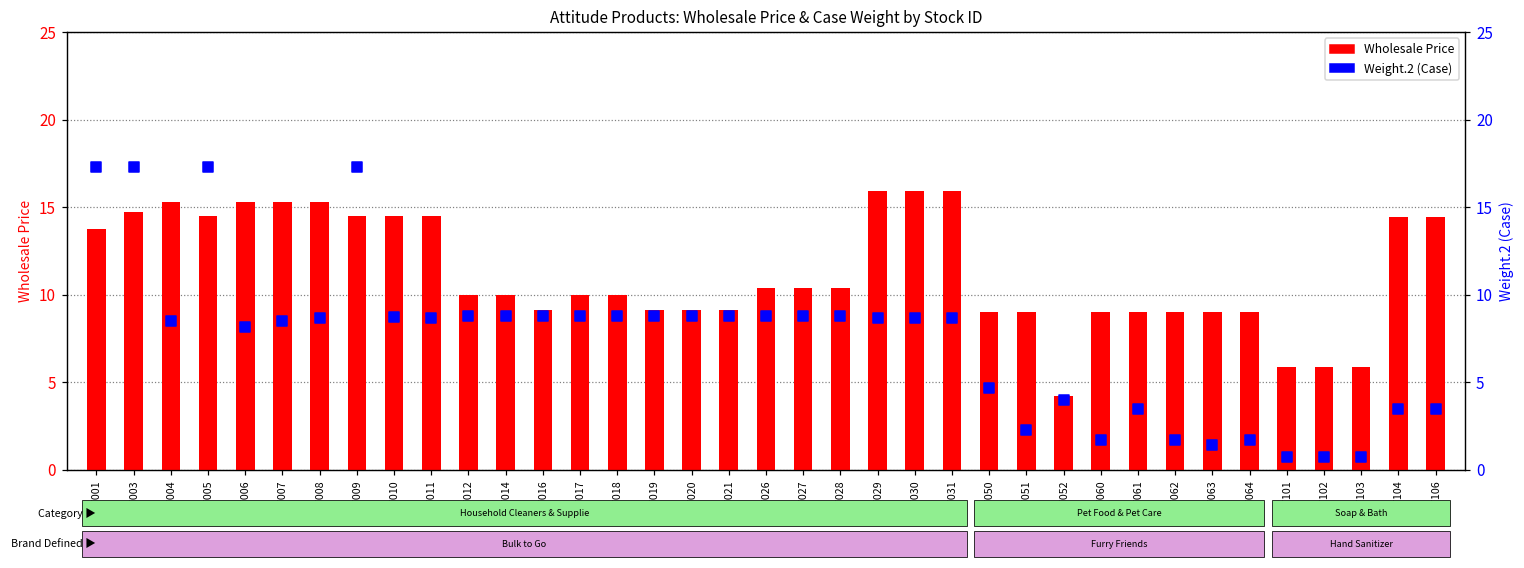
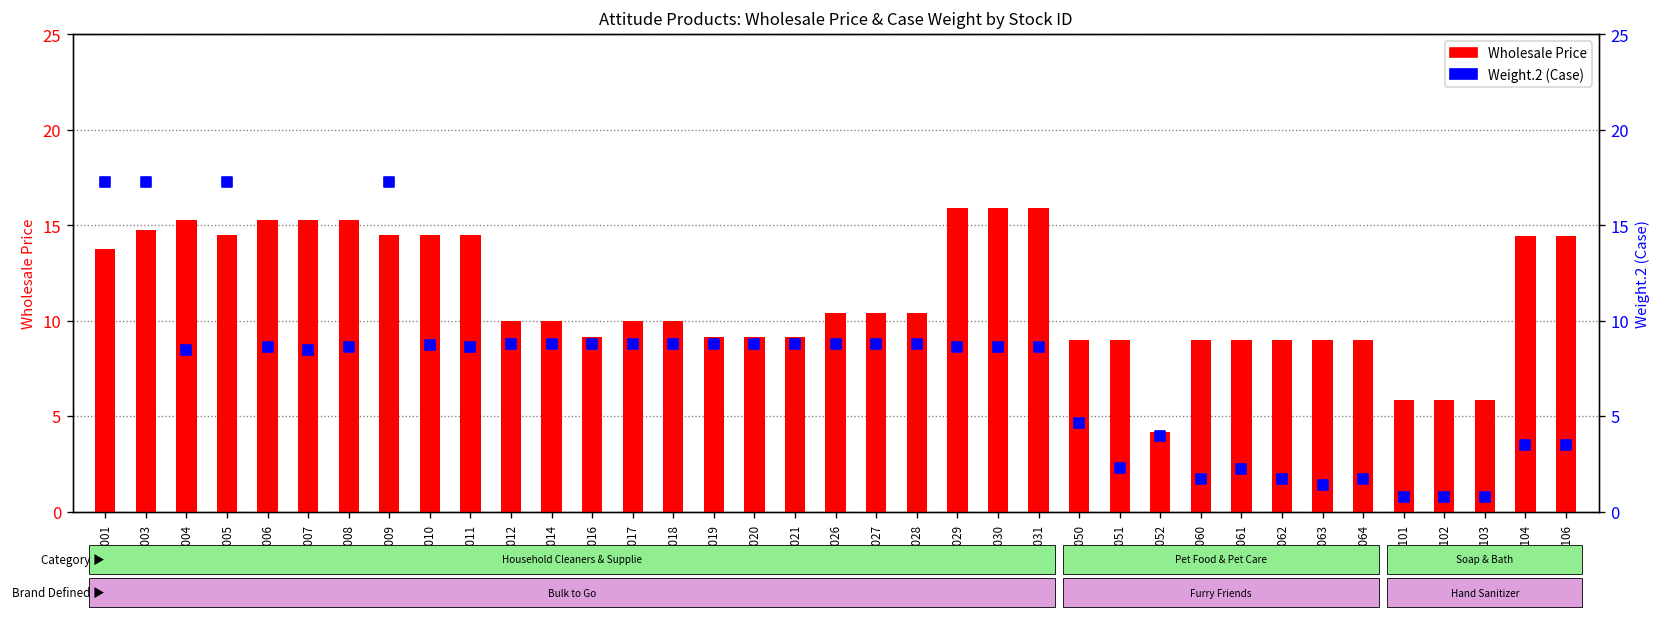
Weight.2 (Case), 137006: 8.1 -> 8.6
Weight.2 (Case), 137061: 3.5 -> 2.2
